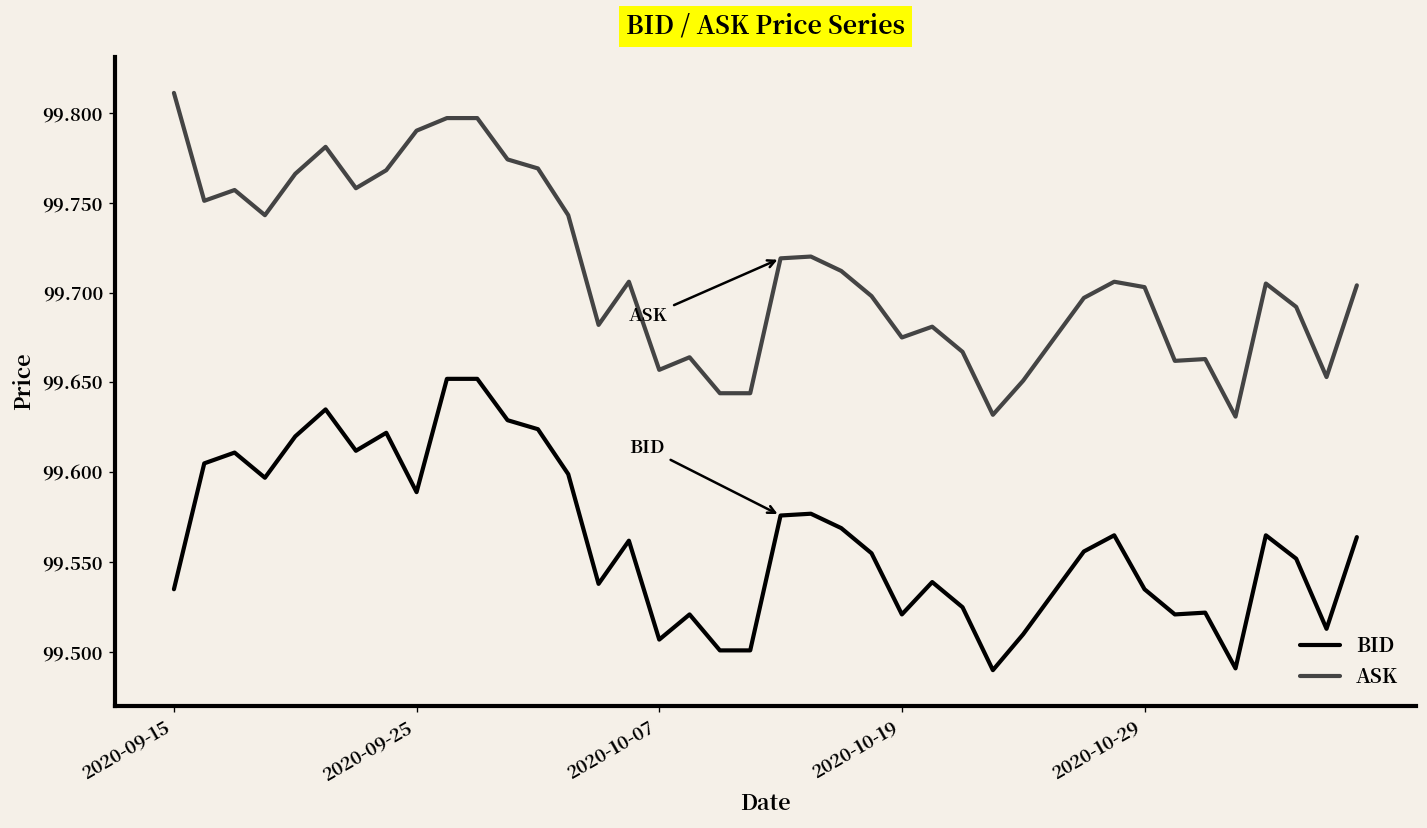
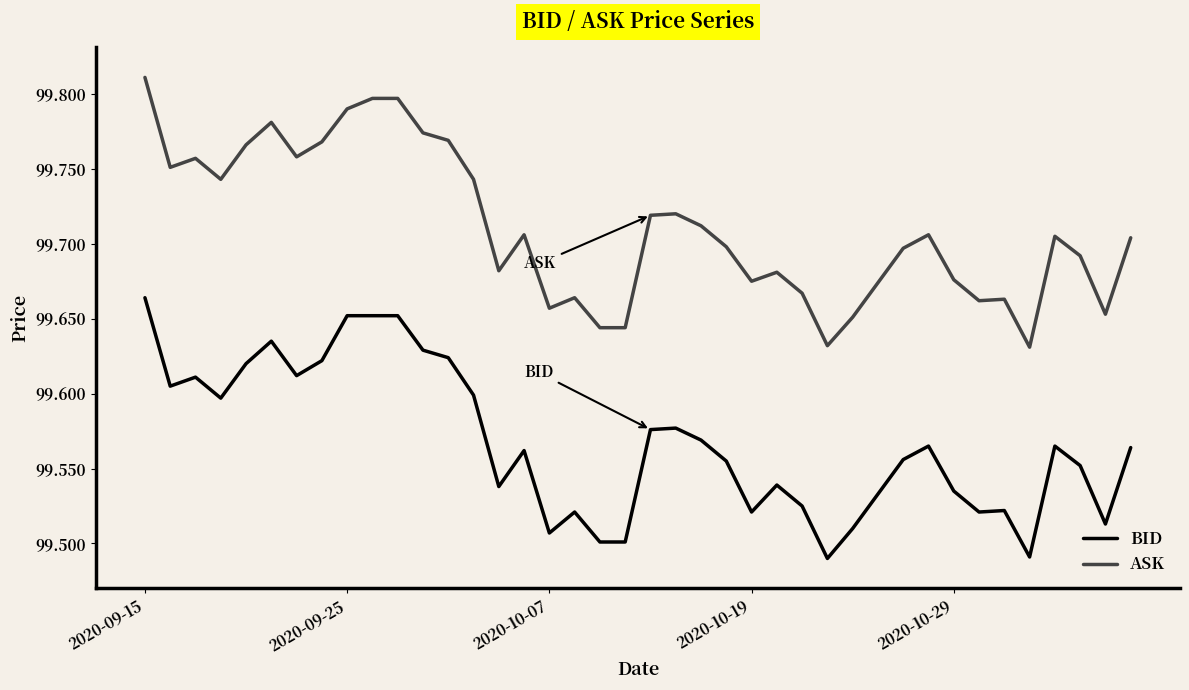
BID, 2020-09-15: 99.535 -> 99.664
BID, 2020-09-25: 99.589 -> 99.652
ASK, 2020-10-29: 99.703 -> 99.676
